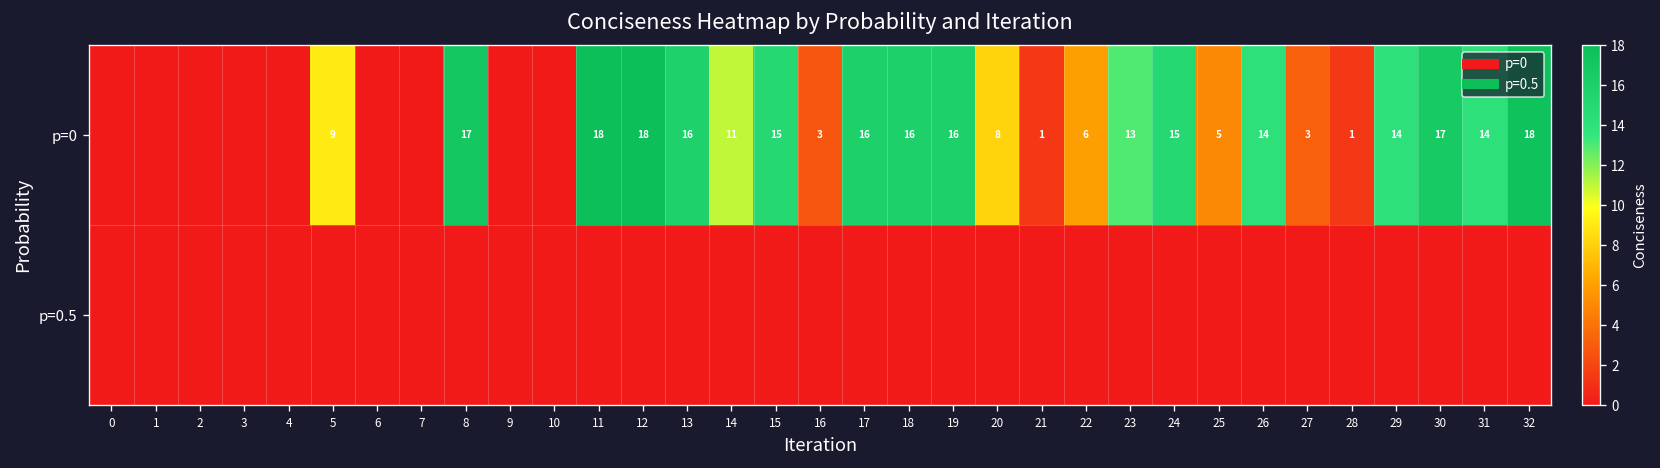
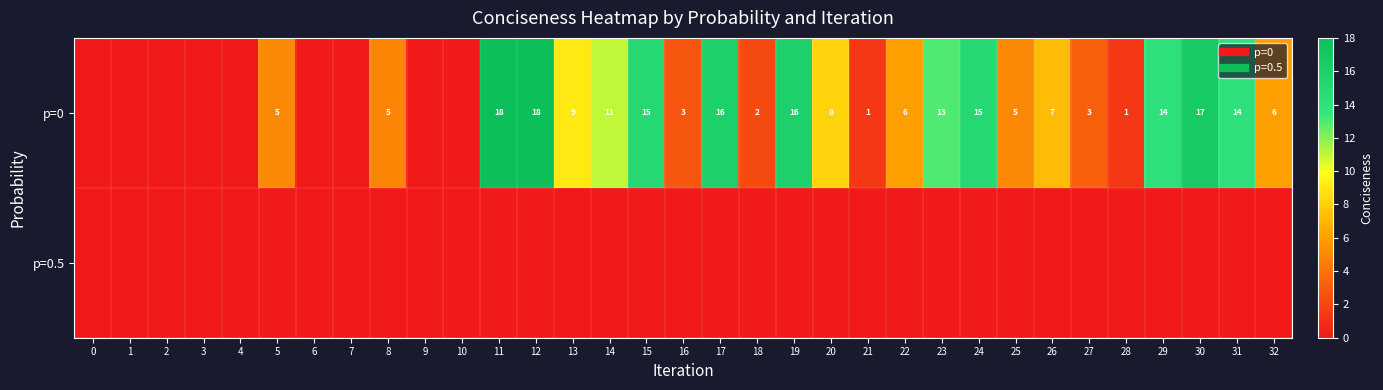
p=0, 5: 9 -> 5
p=0, 8: 17 -> 5
p=0, 13: 16 -> 9
p=0, 18: 16 -> 2
p=0, 26: 14 -> 7
p=0, 32: 18 -> 6
